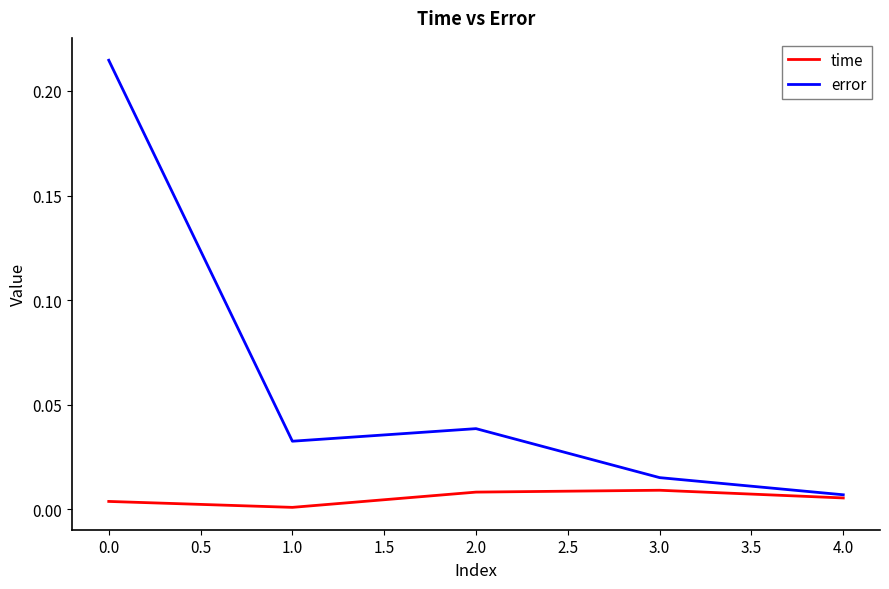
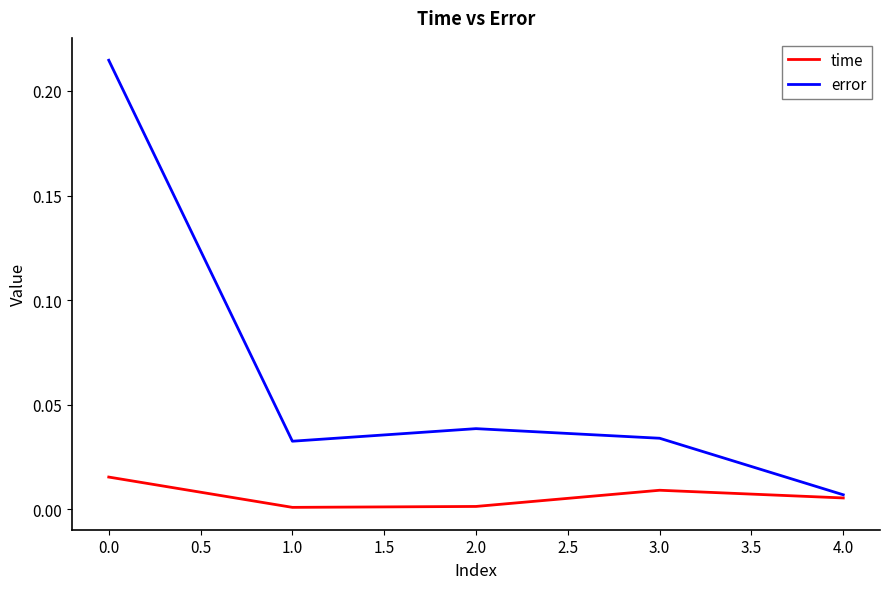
time, 0.0: 0.004 -> 0.015
time, 2.0: 0.008 -> 0.001
error, 3.0: 0.015 -> 0.034
